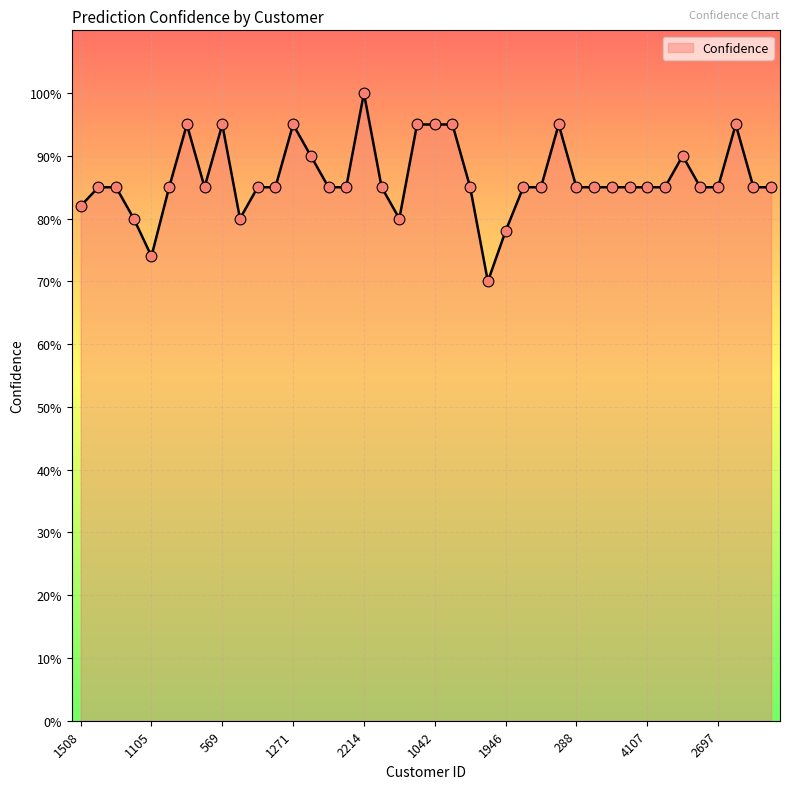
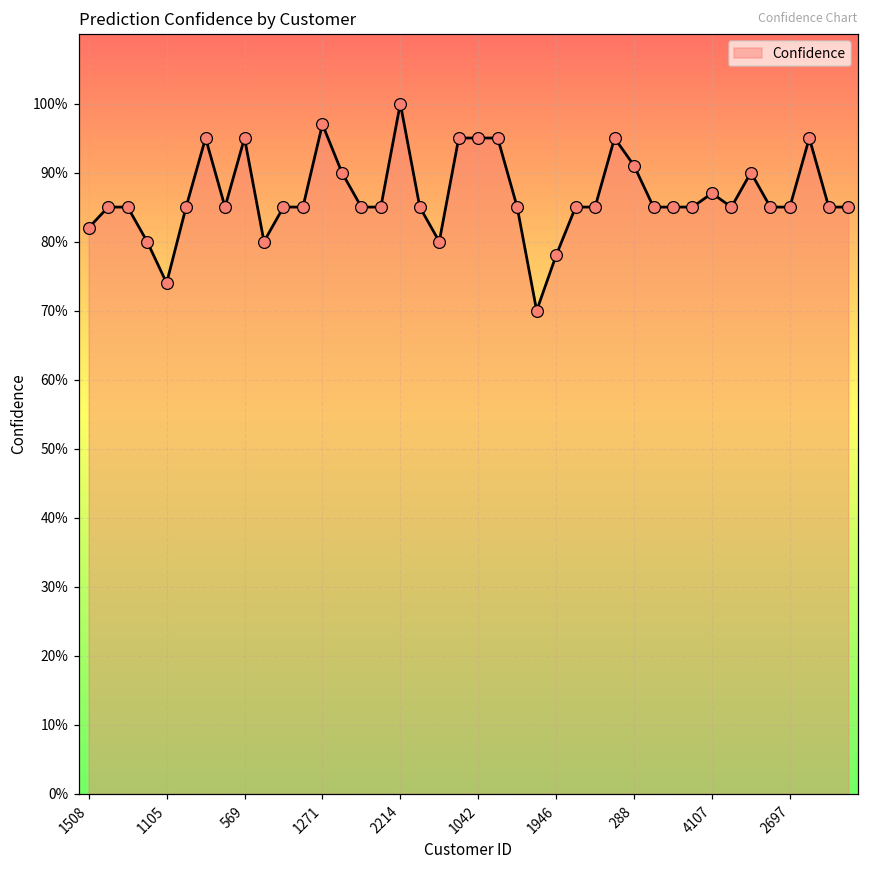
1271: 95% -> 97%
288: 85% -> 91%
4107: 85% -> 87%
